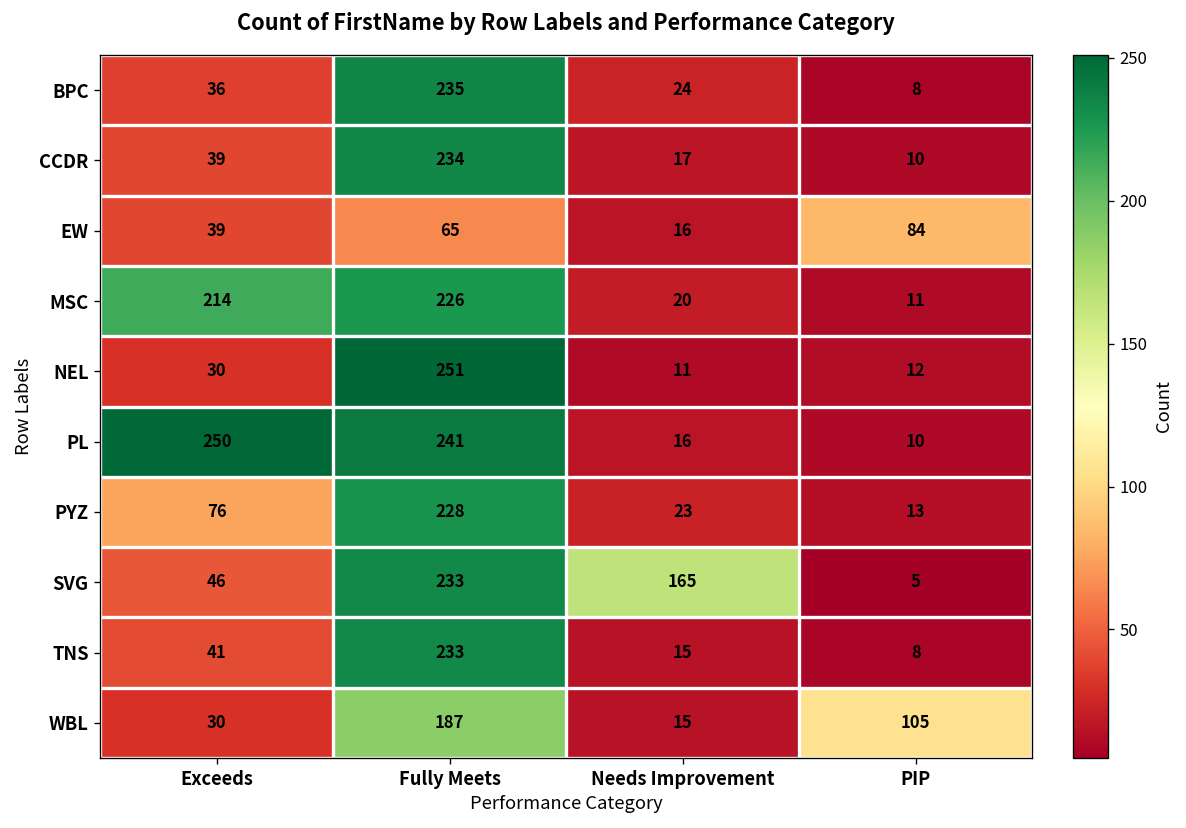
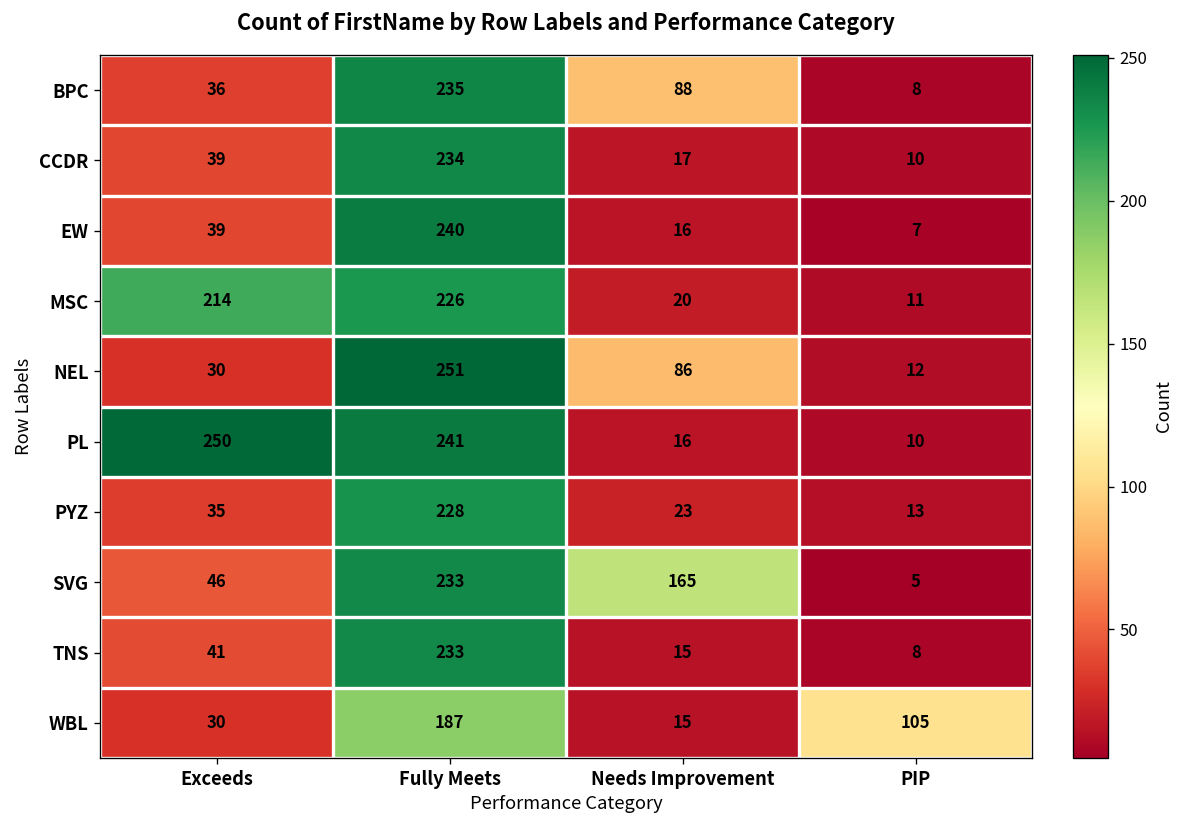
BPC, Needs Improvement: 24 -> 88
EW, Fully Meets: 65 -> 240
EW, PIP: 84 -> 7
NEL, Needs Improvement: 11 -> 86
PYZ, Exceeds: 76 -> 35
